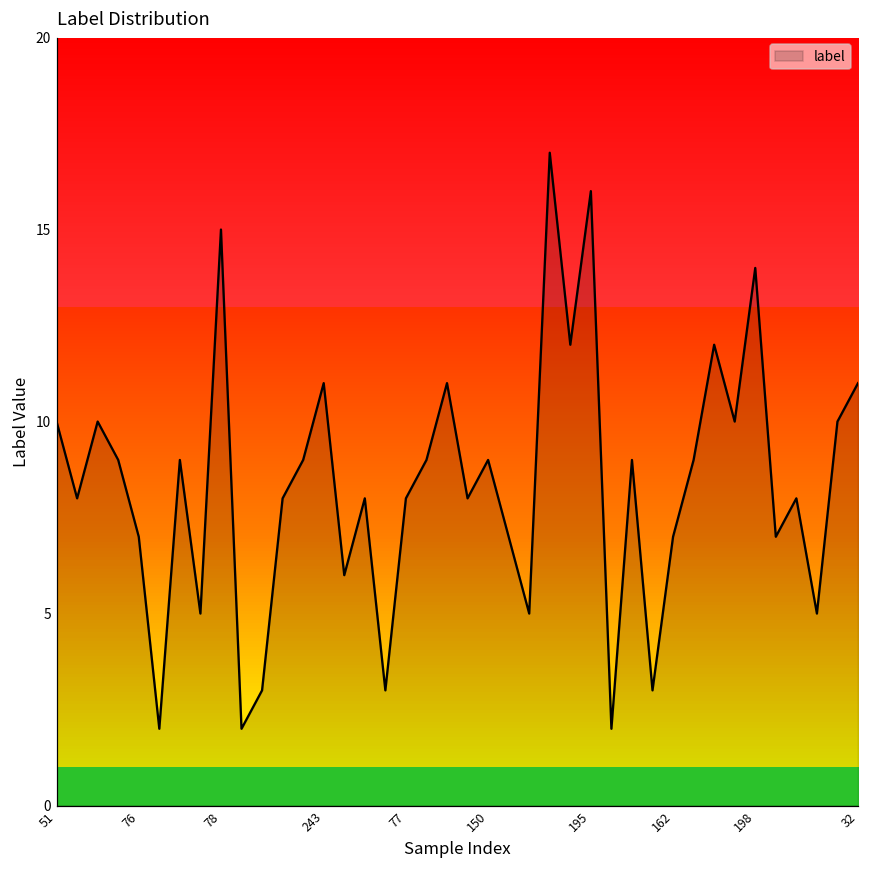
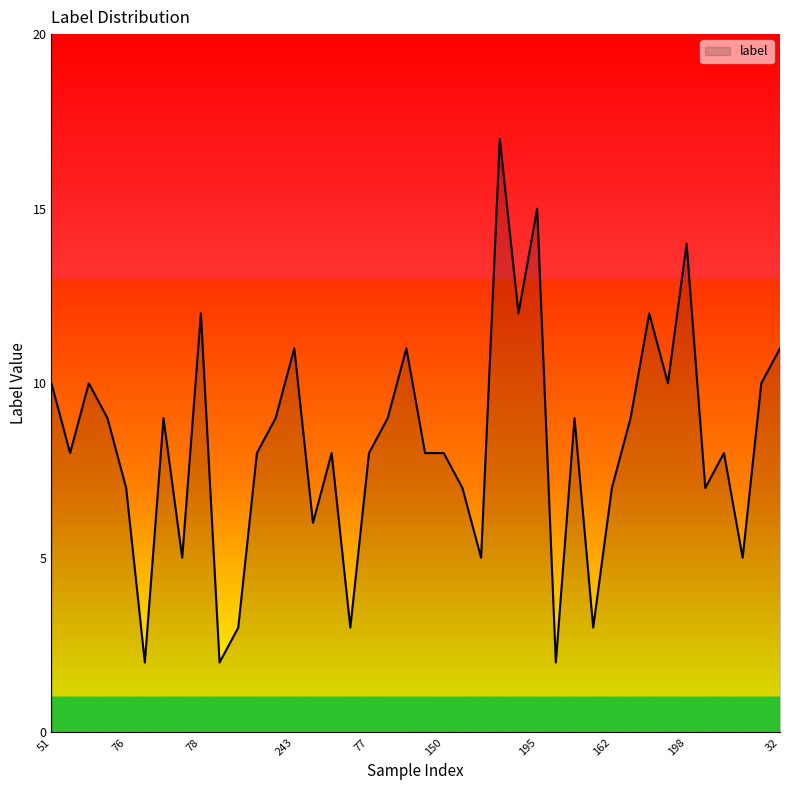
78: 15 -> 12
150: 9 -> 8
195: 16 -> 15
